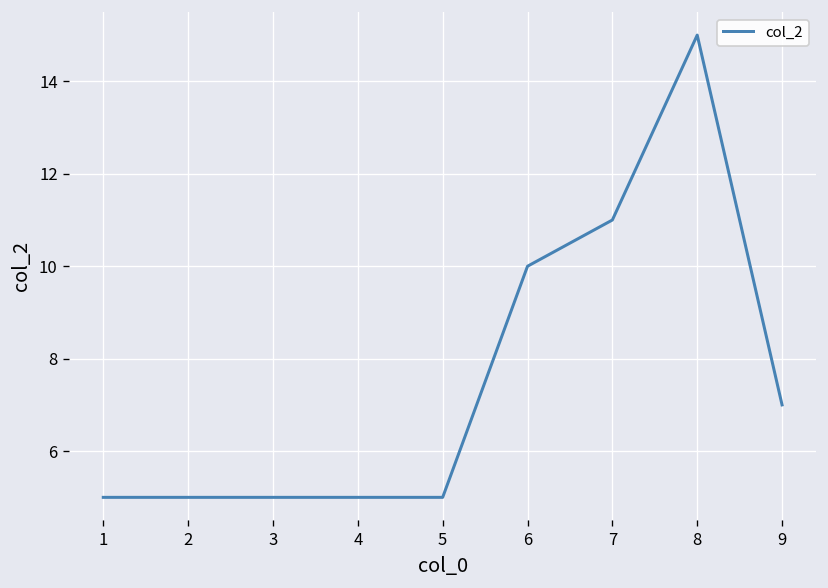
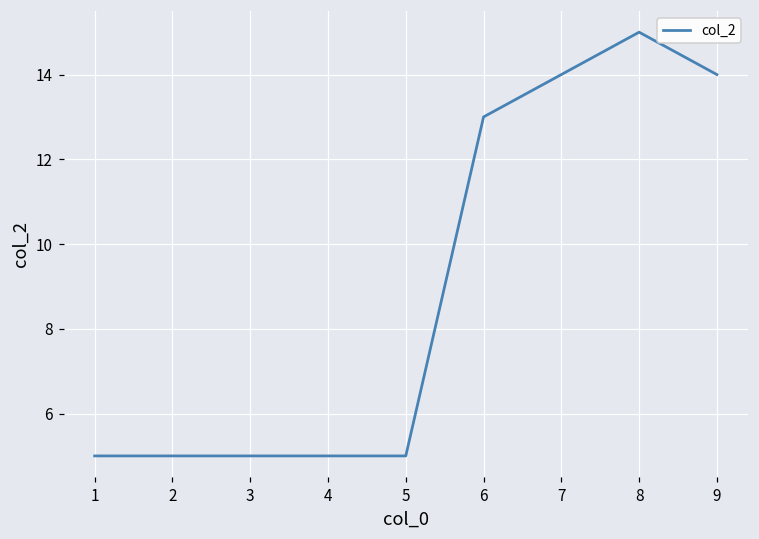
6: 10 -> 13
7: 11 -> 14
9: 7 -> 14
